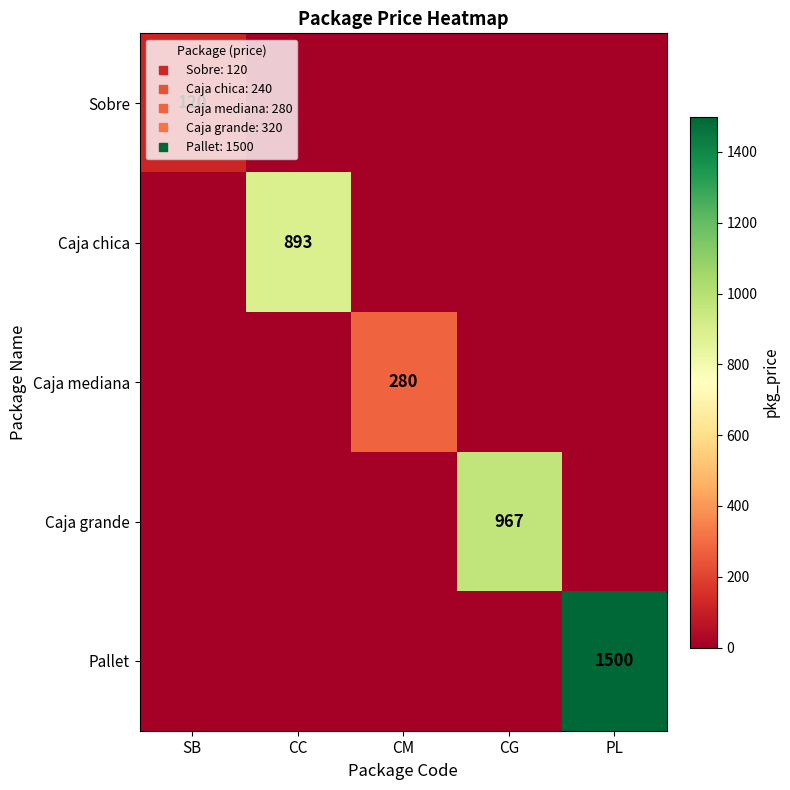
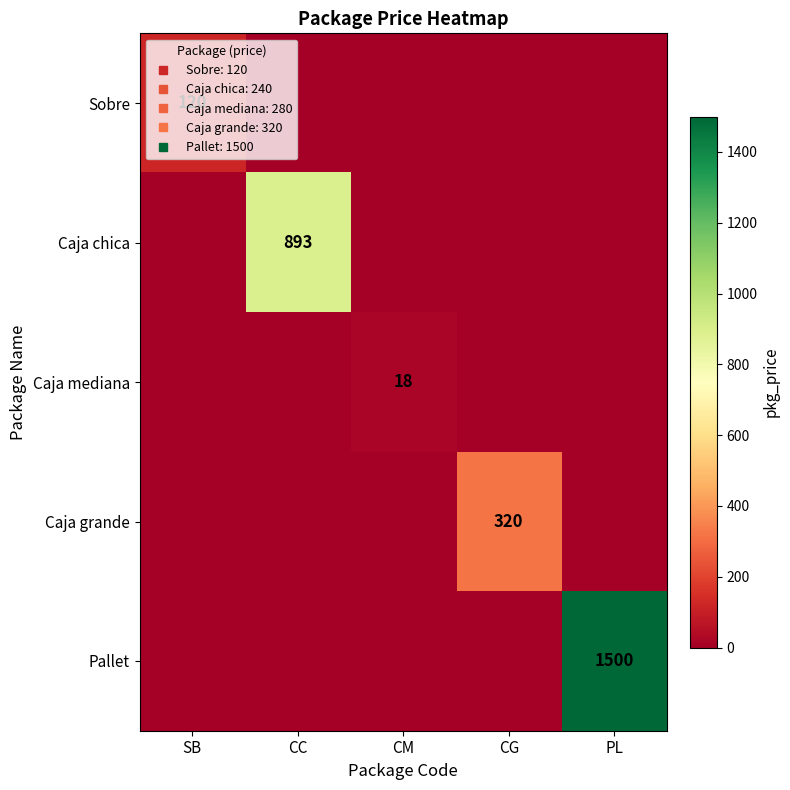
Caja mediana, CM: 280 -> 18
Caja grande, CG: 967 -> 320
